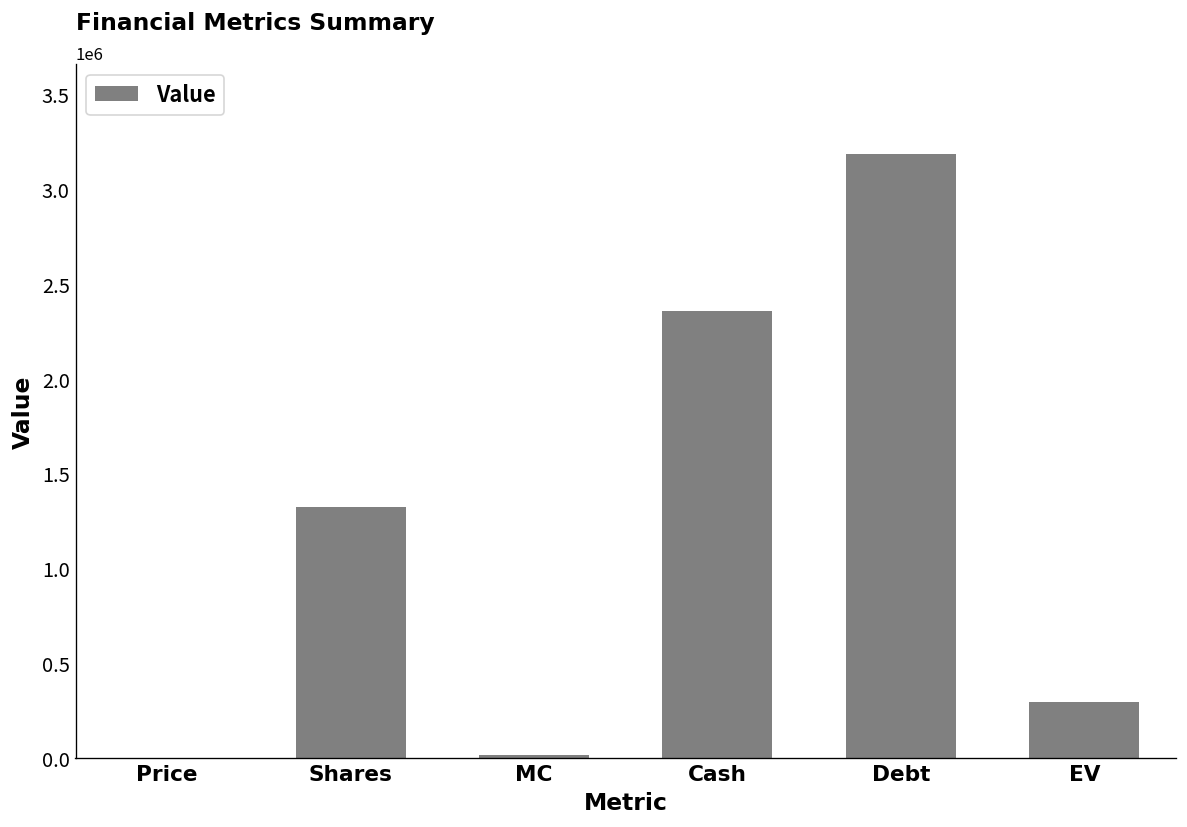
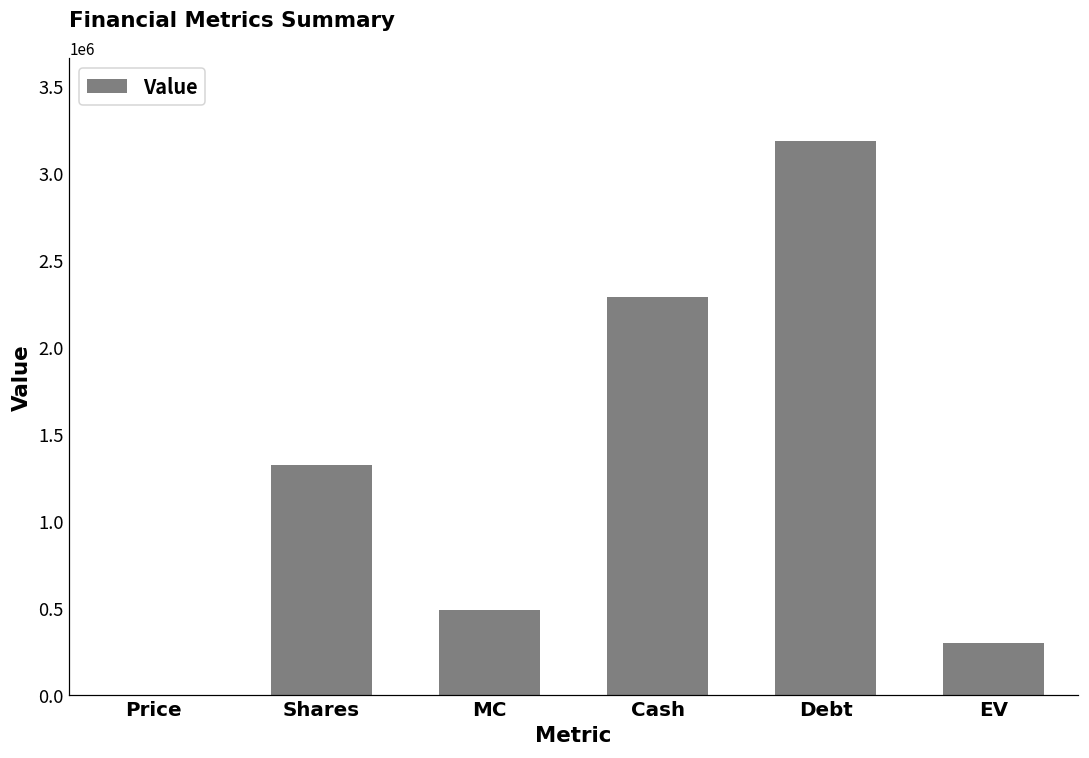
MC: 20000 -> 490000
Cash: 2350000 -> 2290000
